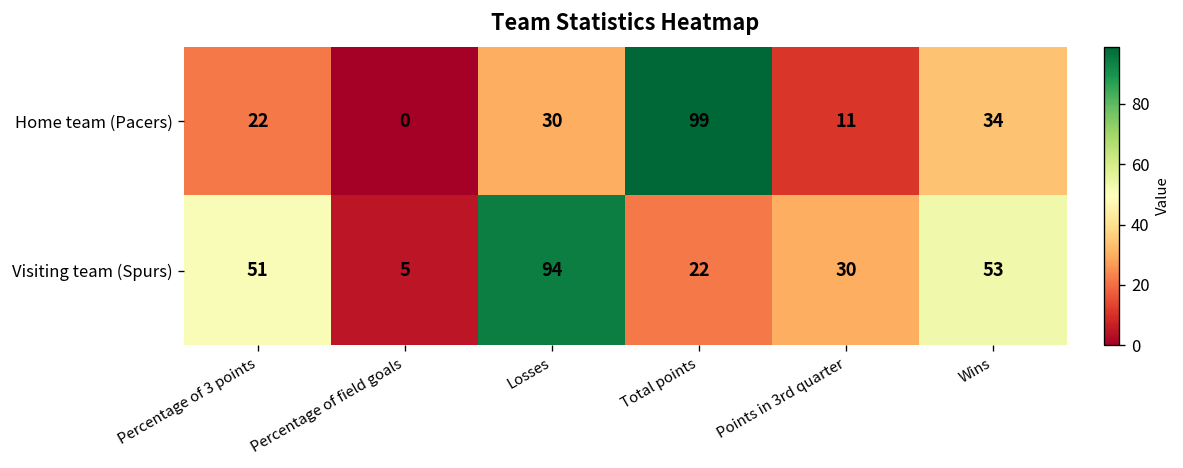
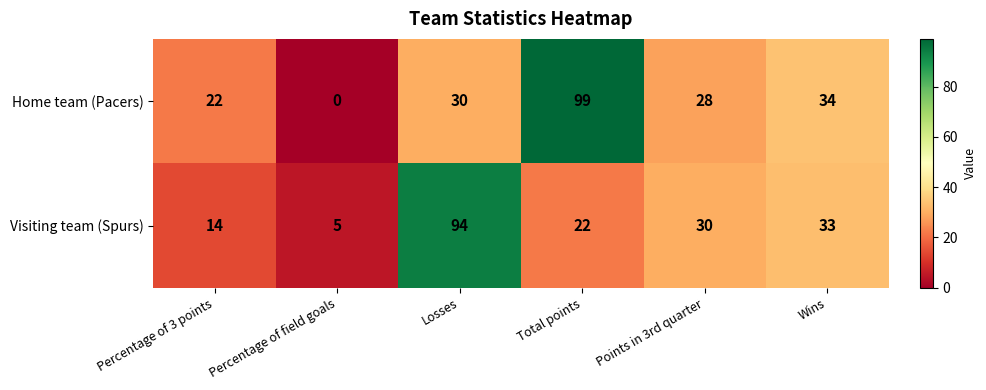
Home team (Pacers), Points in 3rd quarter: 11 -> 28
Visiting team (Spurs), Percentage of 3 points: 51 -> 14
Visiting team (Spurs), Wins: 53 -> 33
